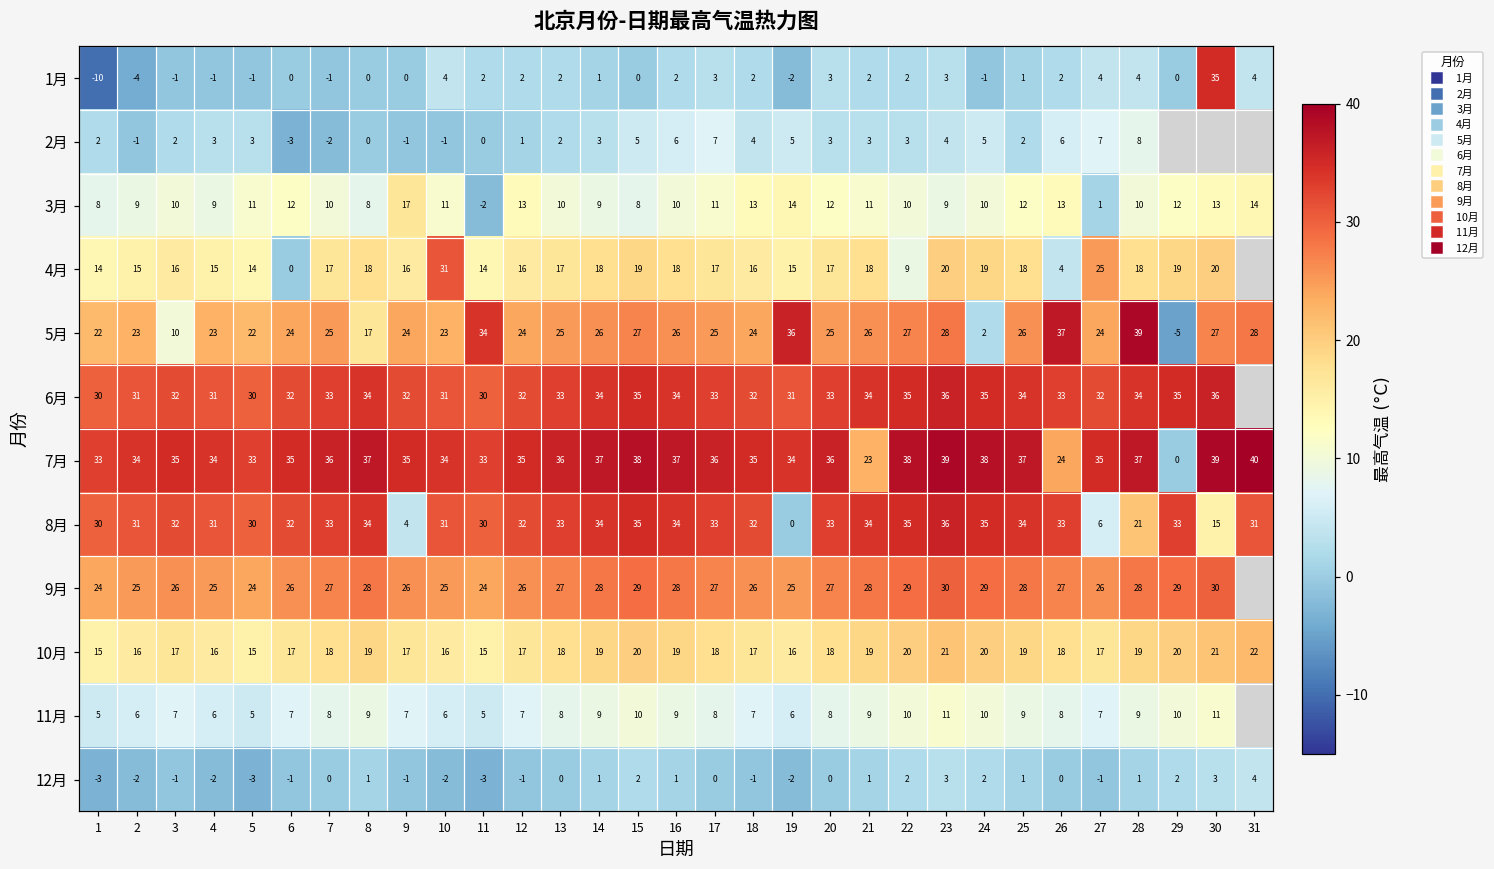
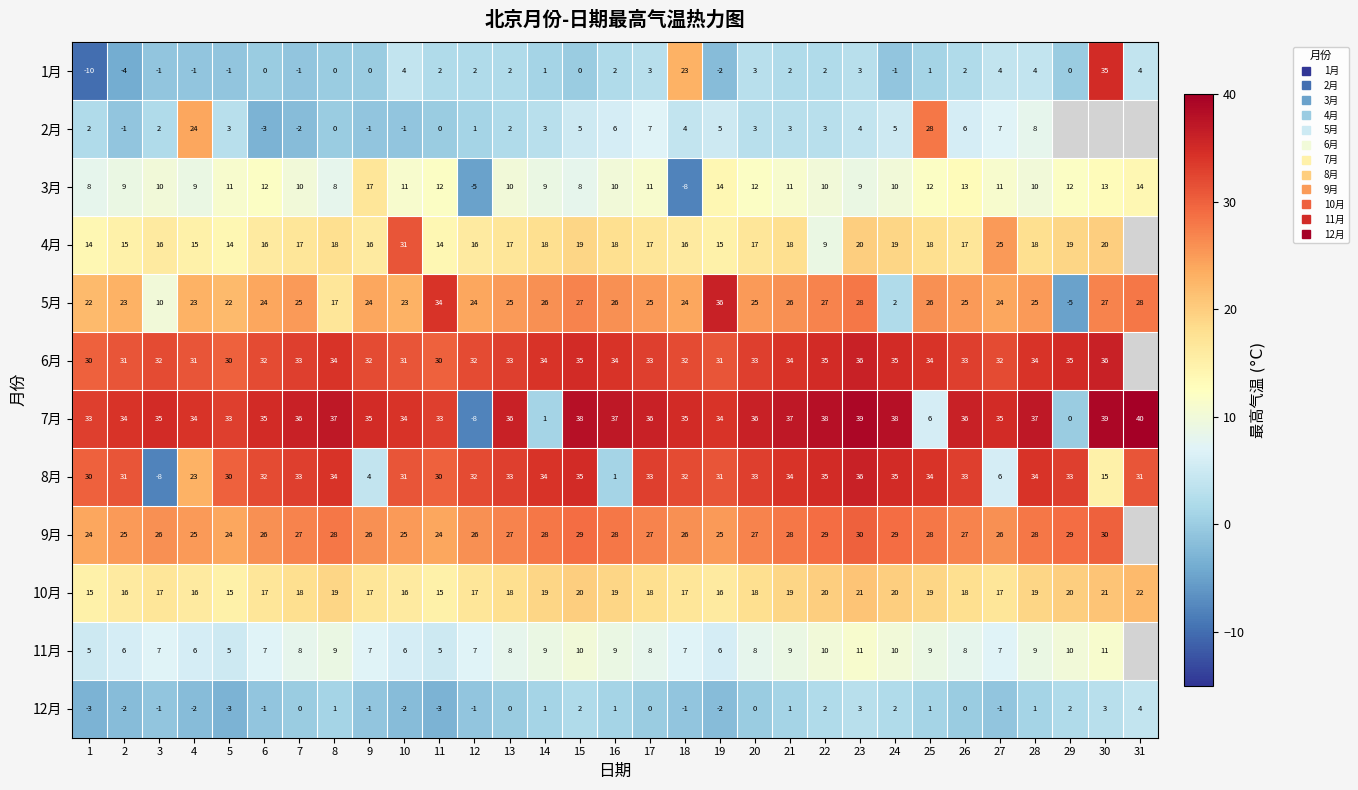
1月, 18: 2 -> 23
2月, 4: 3 -> 24
2月, 25: 2 -> 28
3月, 11: -2 -> 12
3月, 12: 13 -> -5
3月, 18: 13 -> -8
3月, 27: 1 -> 11
4月, 6: 0 -> 16
4月, 26: 4 -> 17
5月, 26: 37 -> 25
5月, 28: 39 -> 25
7月, 12: 35 -> -8
7月, 14: 37 -> 1
7月, 21: 23 -> 37
7月, 25: 37 -> 6
7月, 26: 24 -> 36
8月, 3: 32 -> -8
8月, 4: 31 -> 23
8月, 16: 34 -> 1
8月, 19: 0 -> 31
8月, 28: 21 -> 34
